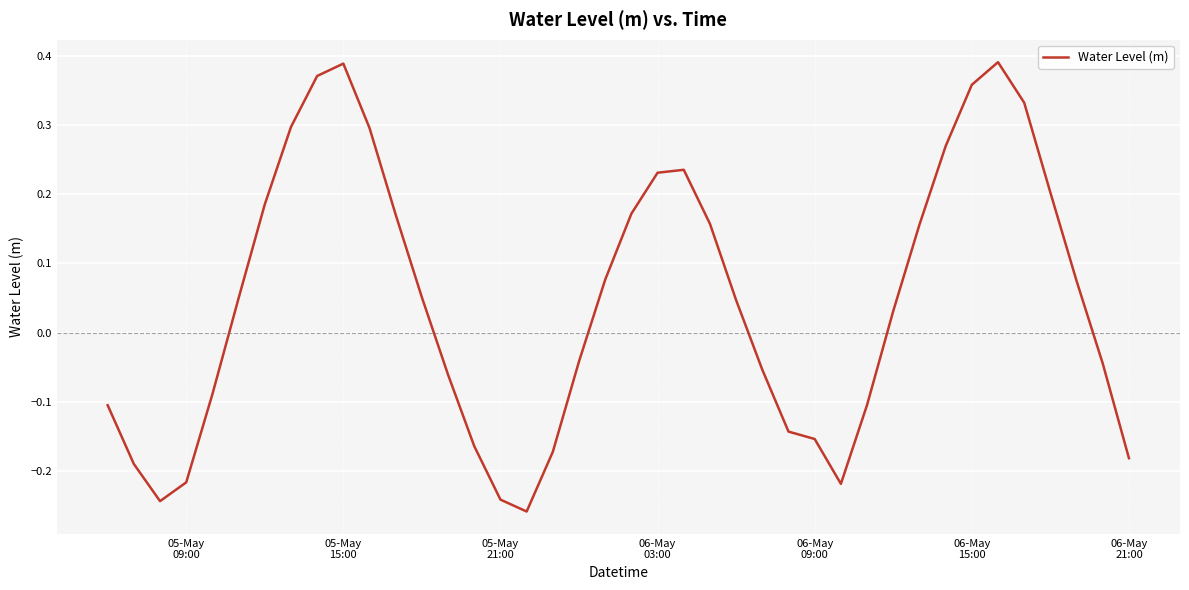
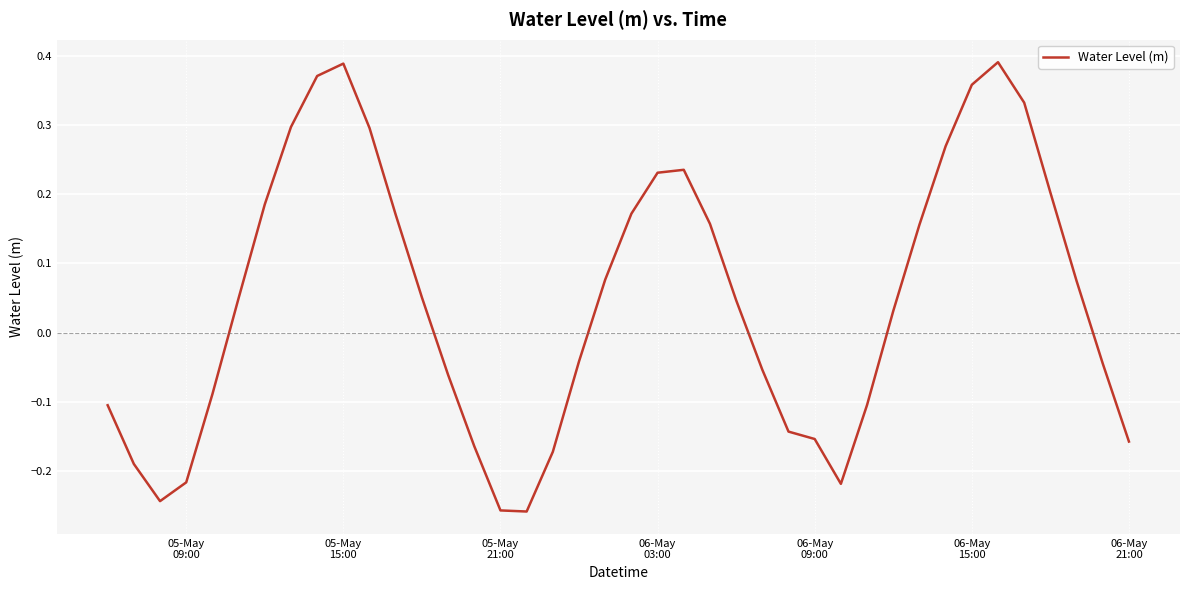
05-May 21:00: -0.24 -> -0.26
06-May 21:00: -0.18 -> -0.16
